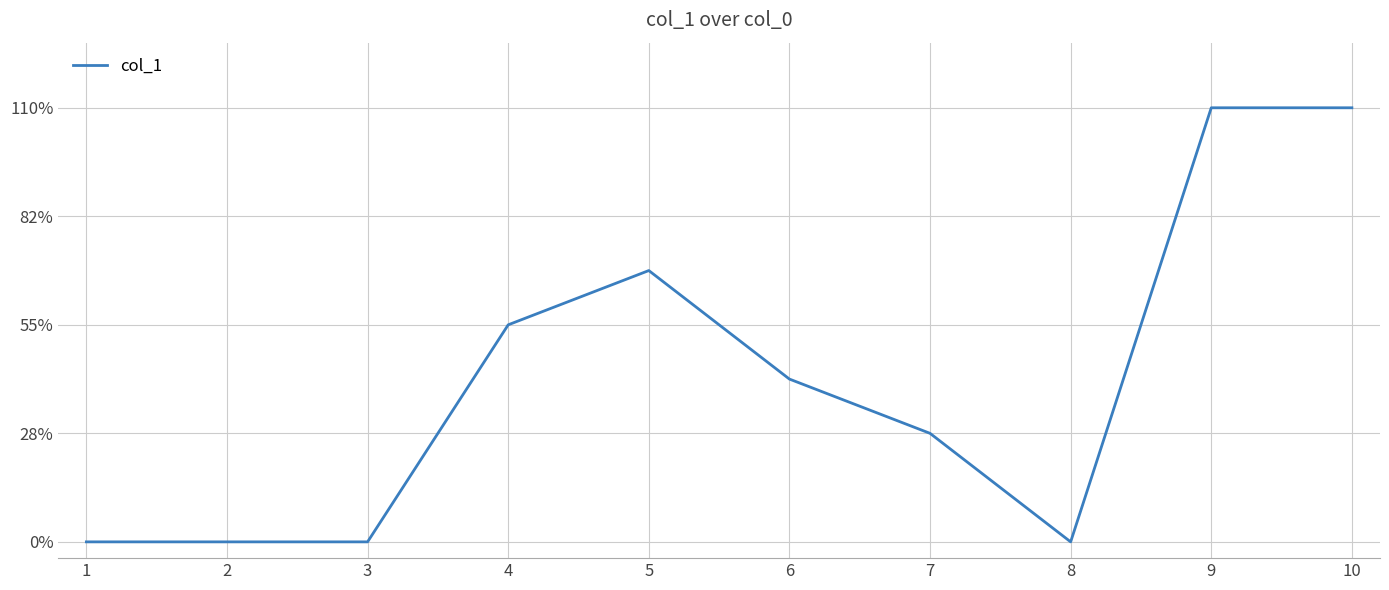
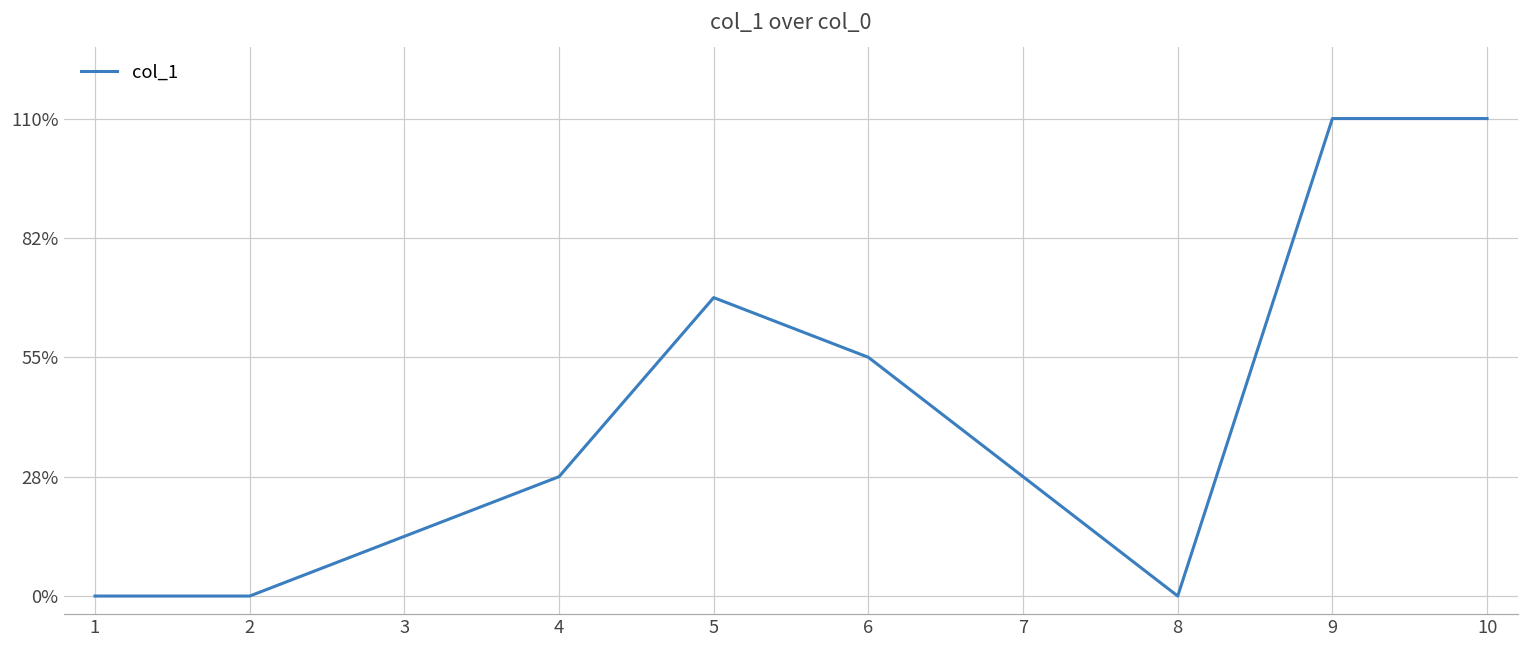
3: 0% -> 14%
4: 55% -> 28%
6: 41% -> 55%
